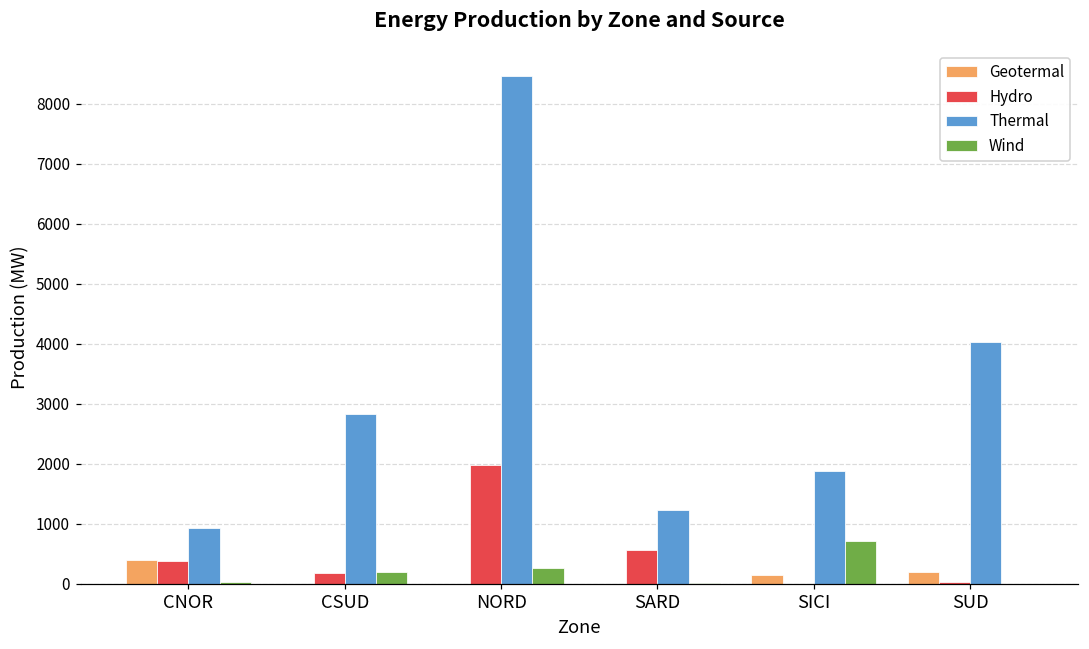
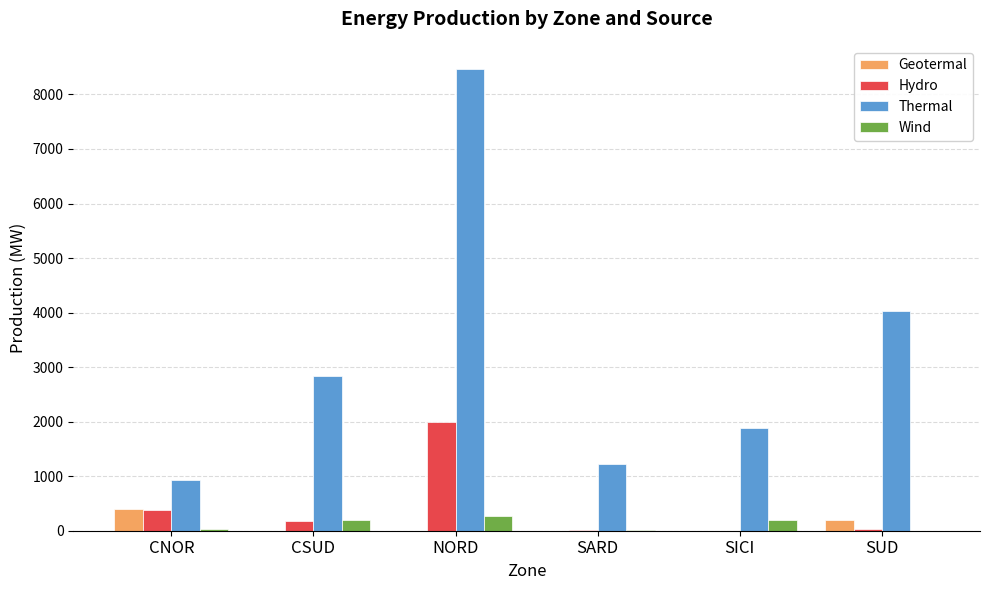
Hydro, SARD: 600 -> 0
Geotermal, SICI: 100 -> 0
Wind, SICI: 700 -> 200
